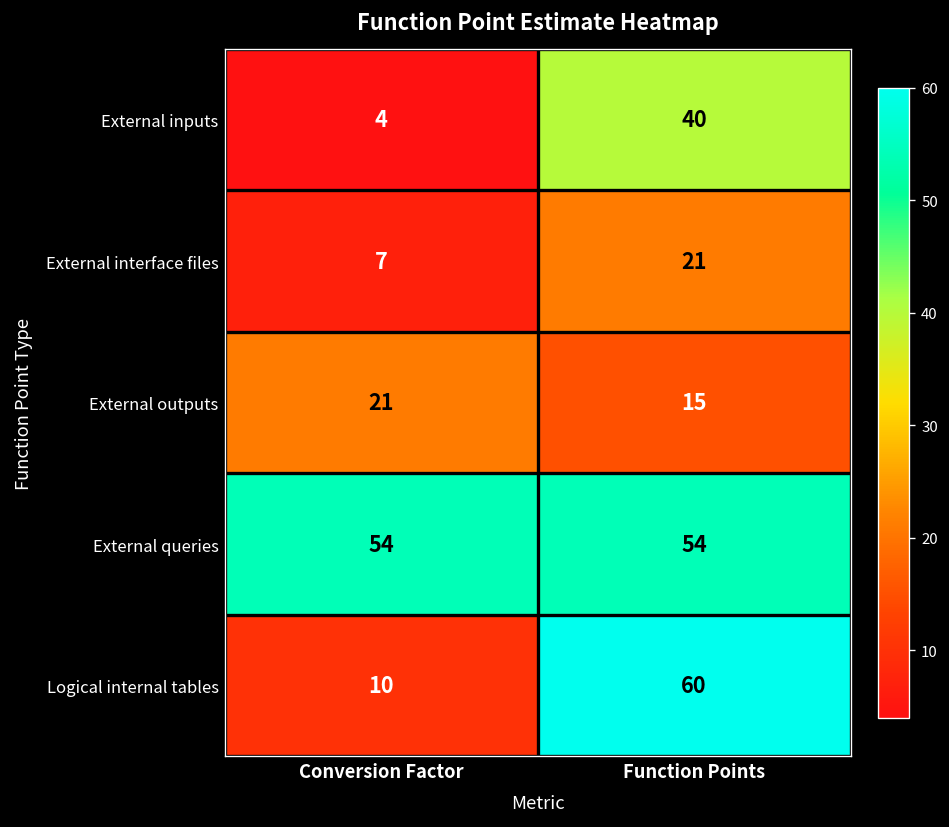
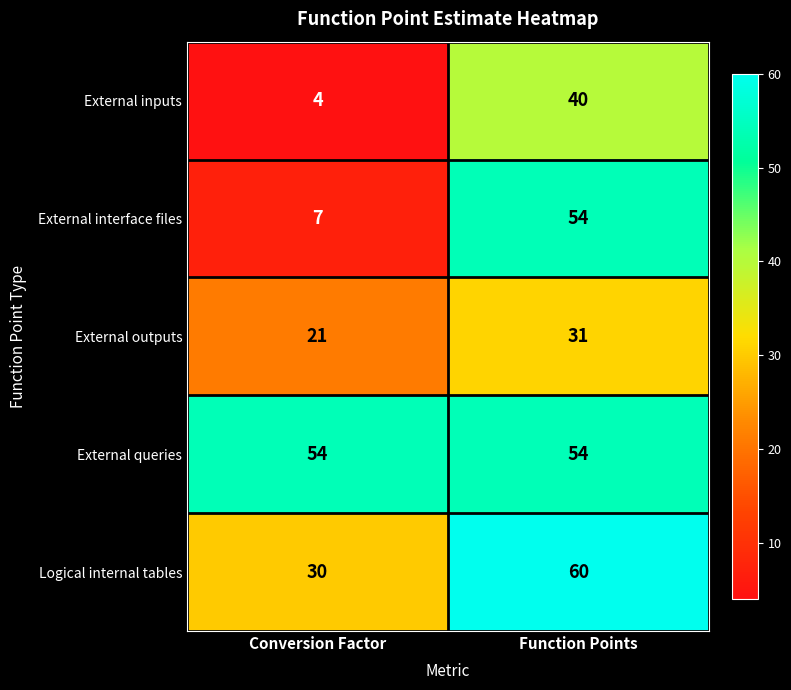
External interface files, Function Points: 21 -> 54
External outputs, Function Points: 15 -> 31
Logical internal tables, Conversion Factor: 10 -> 30
